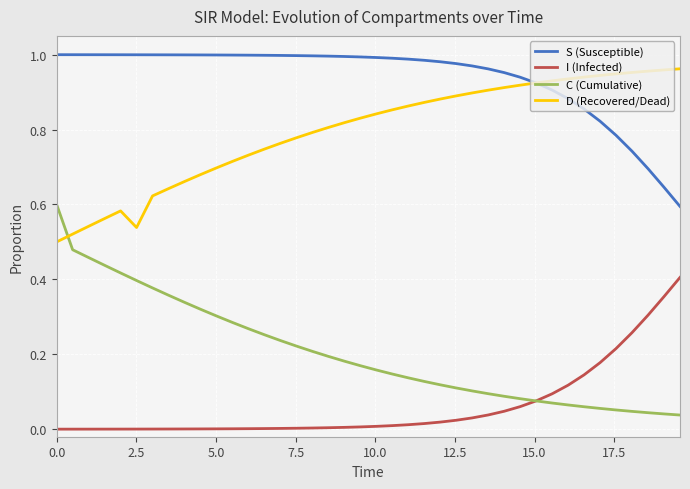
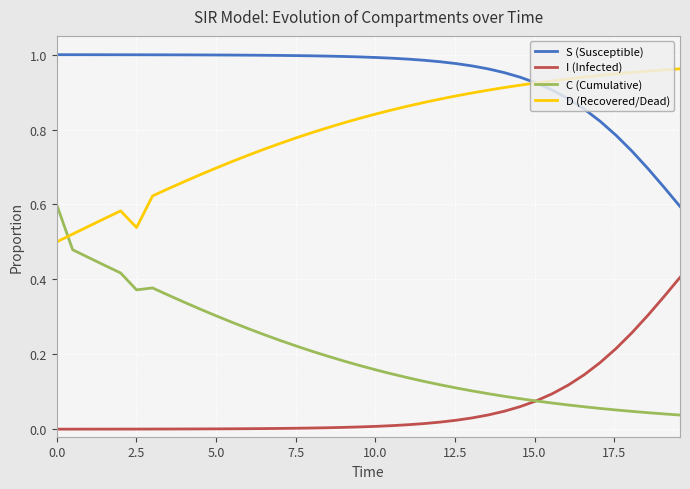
C (Cumulative), 2.5: 0.40 -> 0.37
